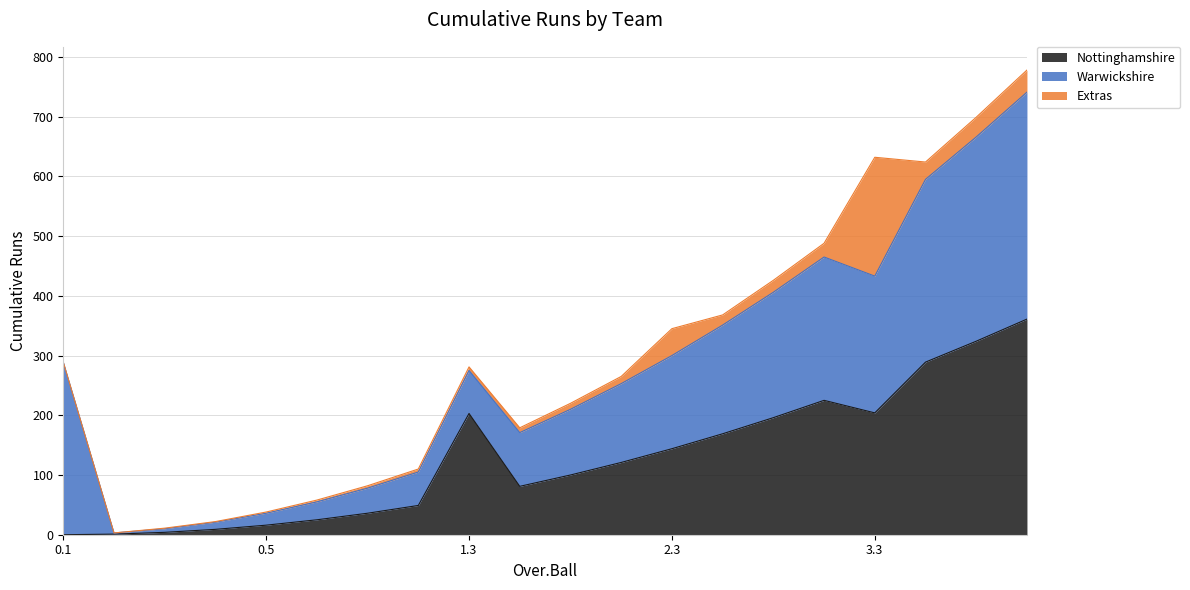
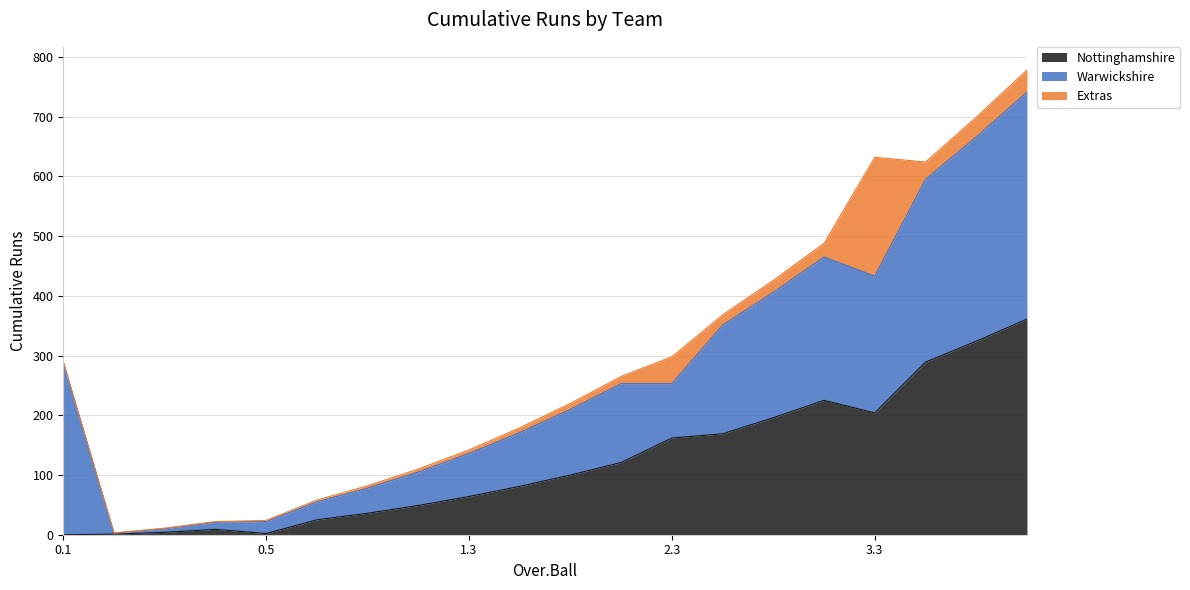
Nottinghamshire, 0.5: 20 -> 0
Nottinghamshire, 1.3: 200 -> 60
Nottinghamshire, 2.3: 140 -> 160
Warwickshire, 2.3: 160 -> 90
